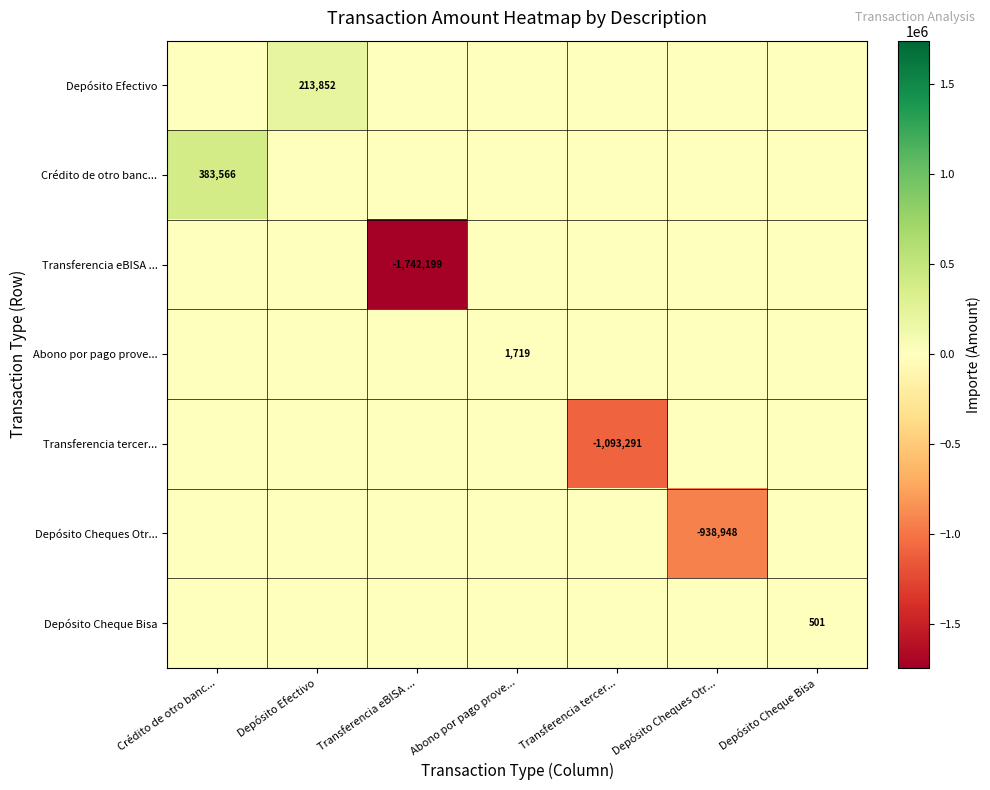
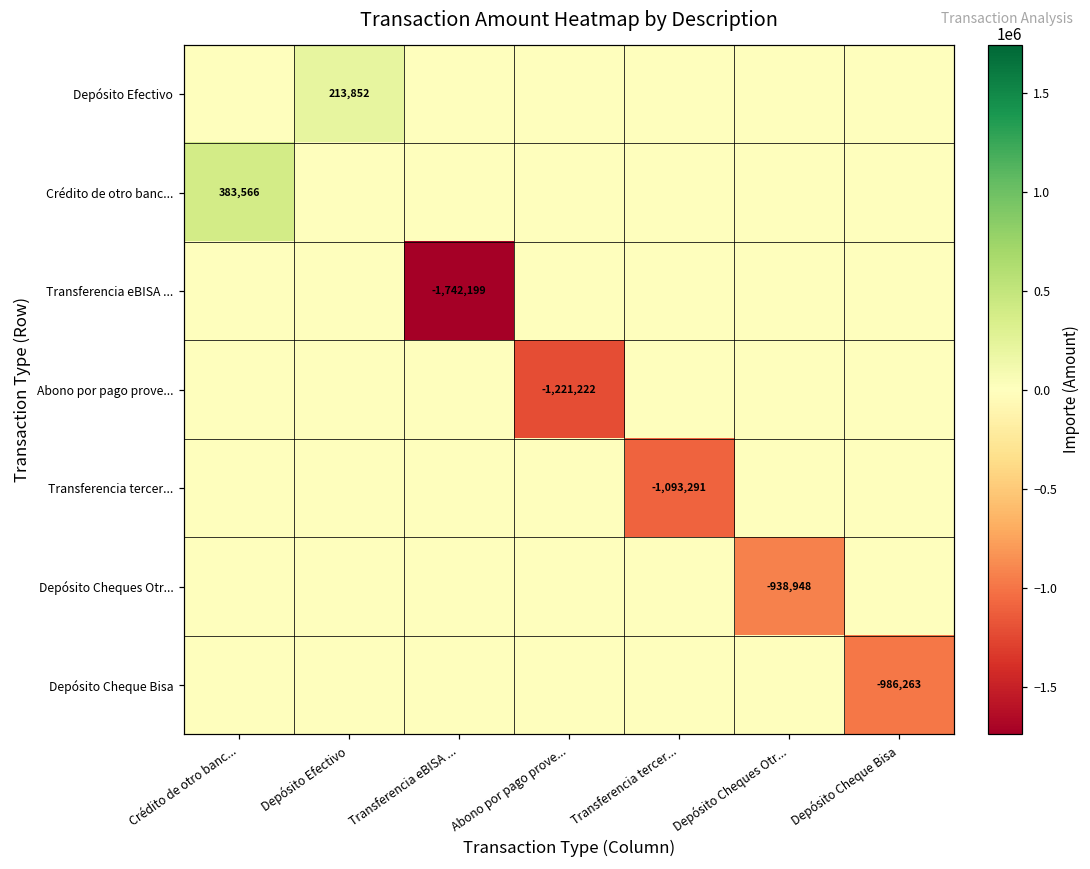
Abono por pago prove..., Abono por pago prove...: 1,719 -> -1,221,222
Depósito Cheque Bisa, Depósito Cheque Bisa: 501 -> -986,263
